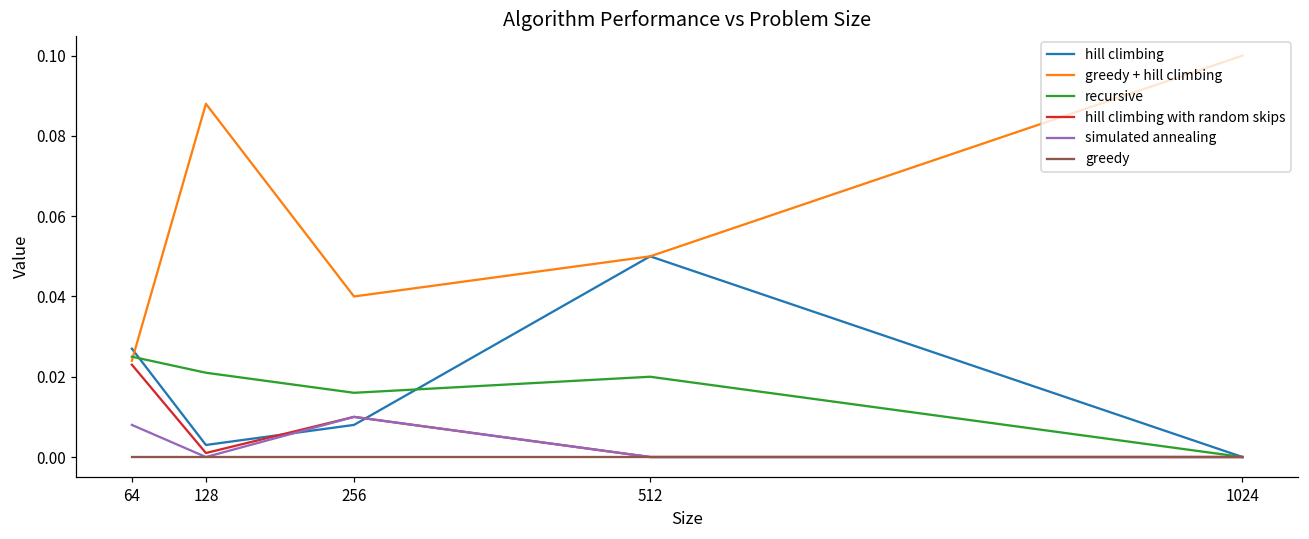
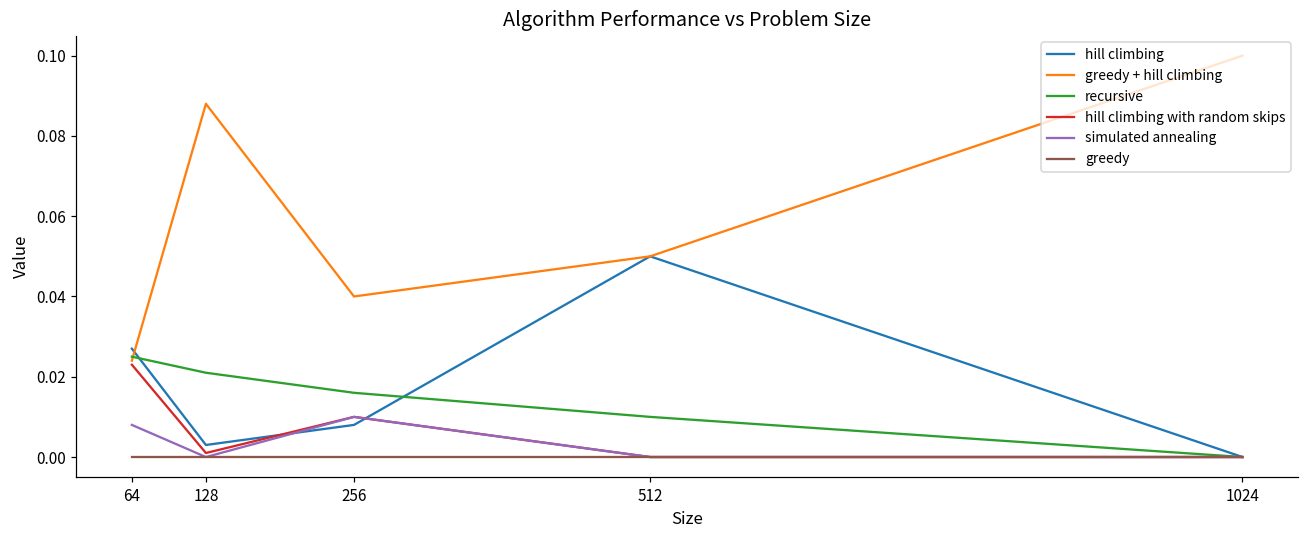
recursive, 512: 0.02 -> 0.01
